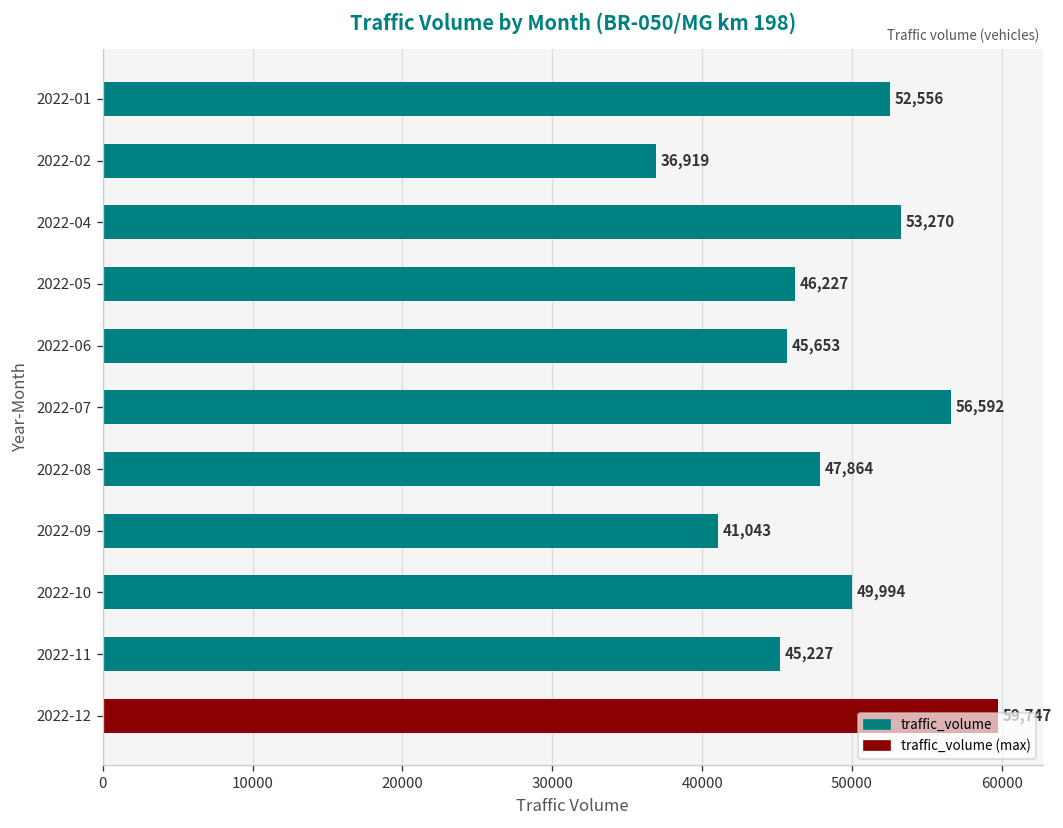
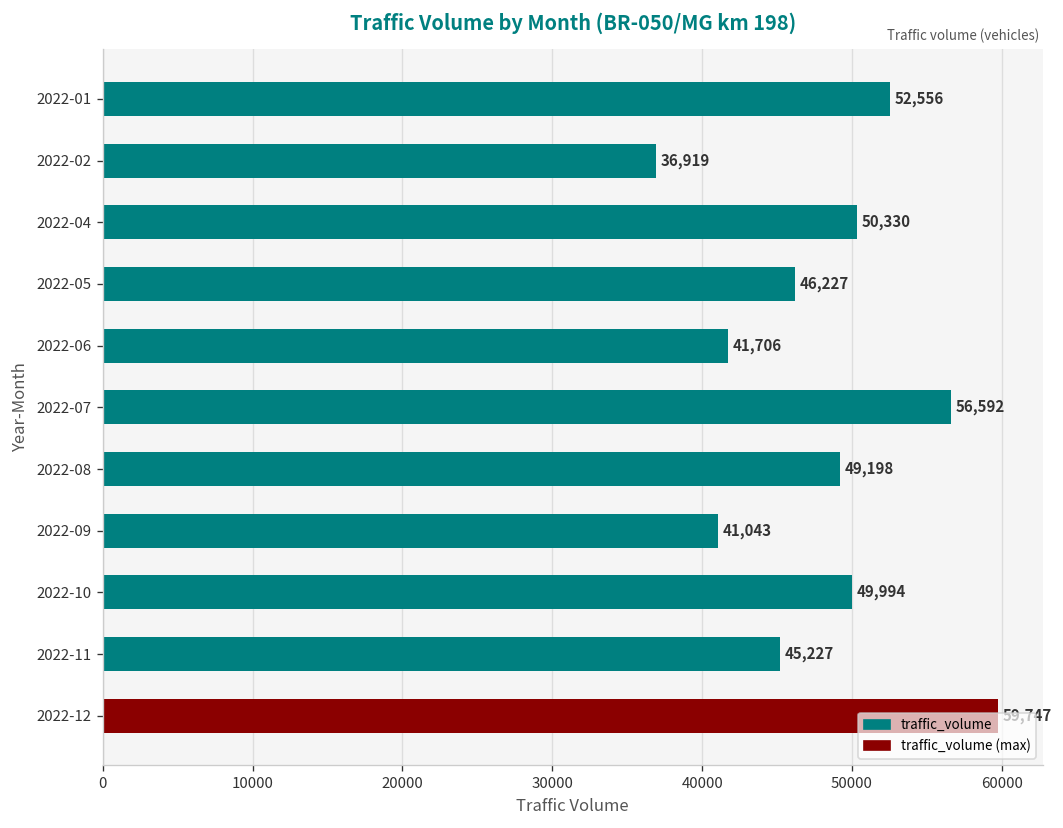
2022-04: 53,270 -> 50,330
2022-06: 45,653 -> 41,706
2022-08: 47,864 -> 49,198
